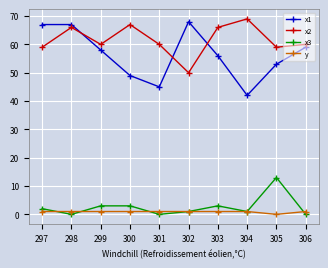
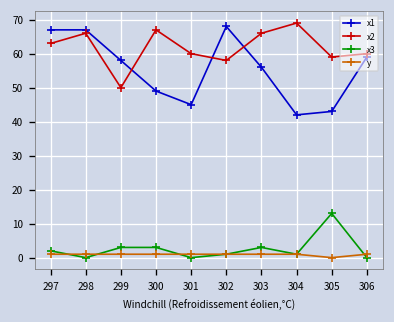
x2, 297: 59 -> 63
x2, 299: 60 -> 50
x2, 302: 50 -> 58
x1, 305: 53 -> 43
